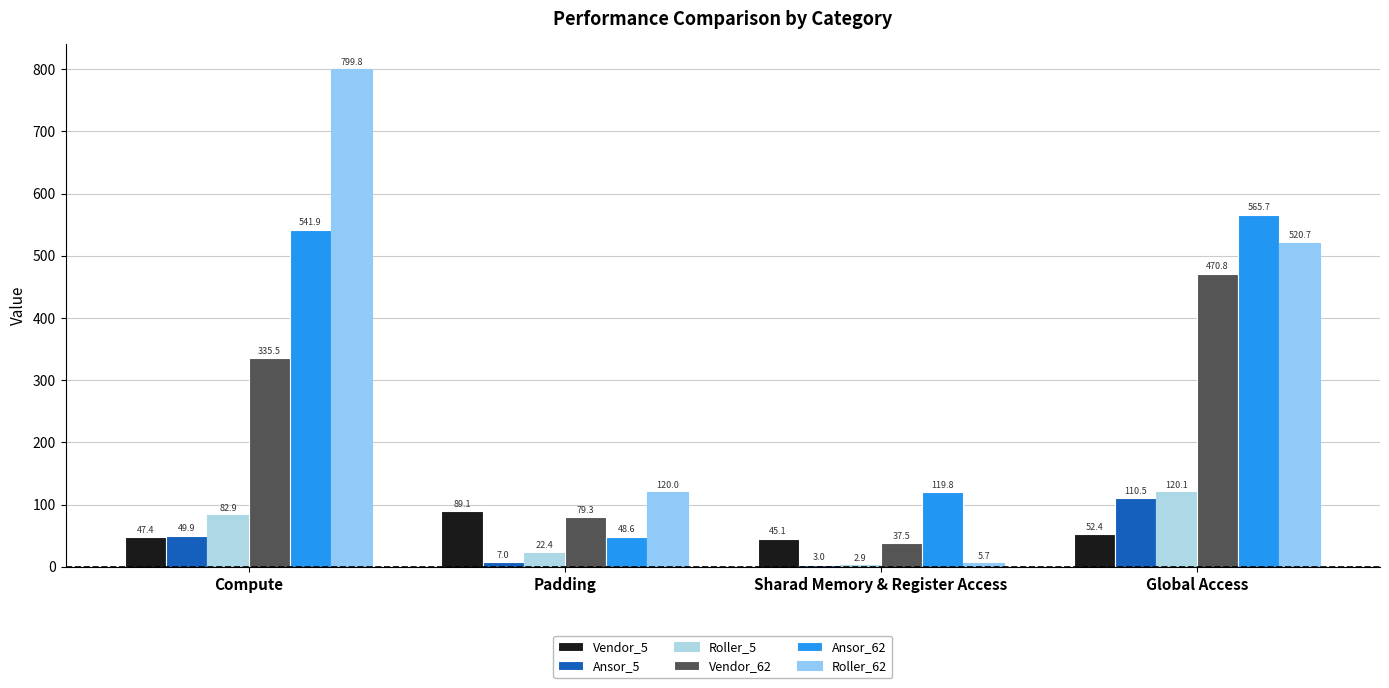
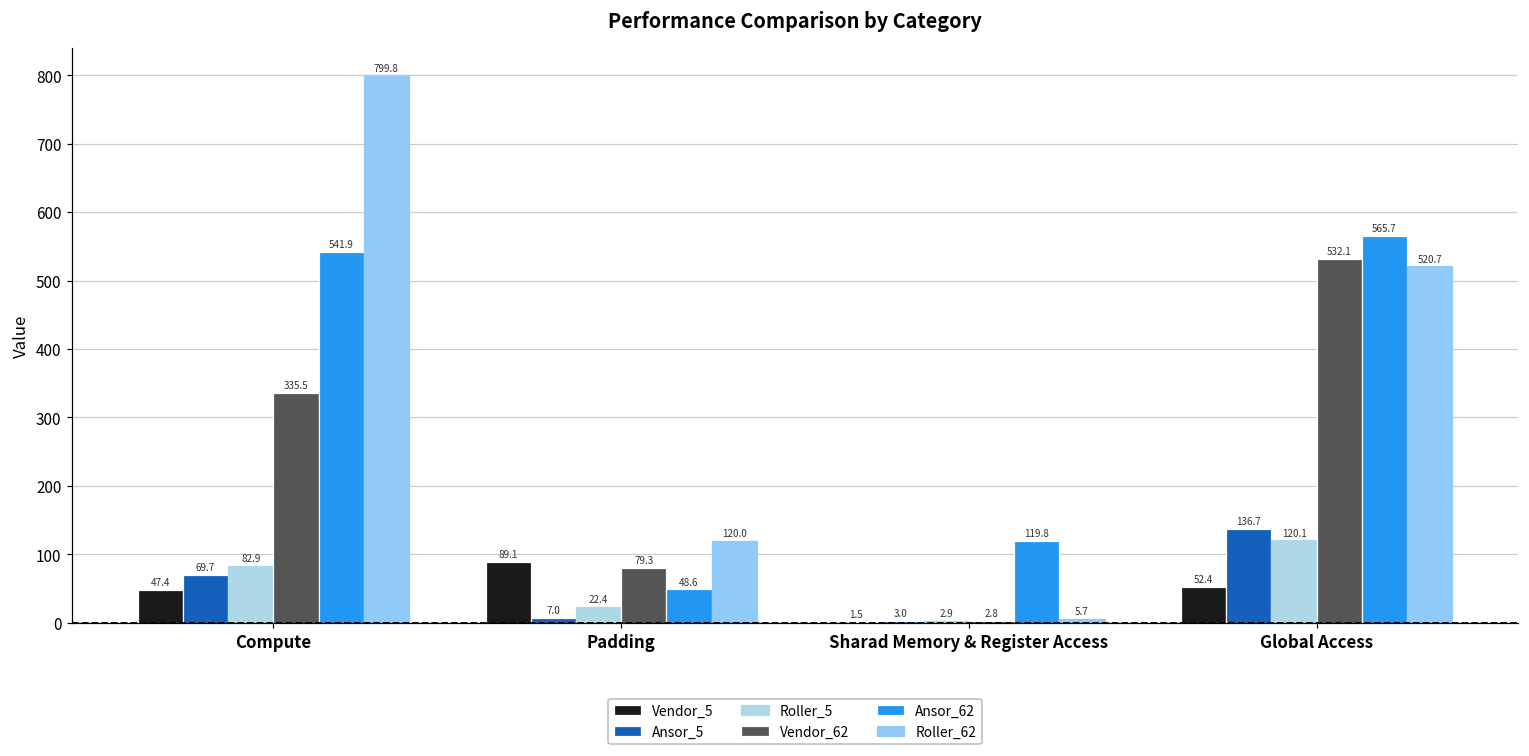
Ansor_5, Compute: 49.9 -> 69.7
Vendor_5, Sharad Memory & Register Access: 45.1 -> 1.5
Vendor_62, Sharad Memory & Register Access: 37.5 -> 2.8
Ansor_5, Global Access: 110.5 -> 136.7
Vendor_62, Global Access: 470.8 -> 532.1
